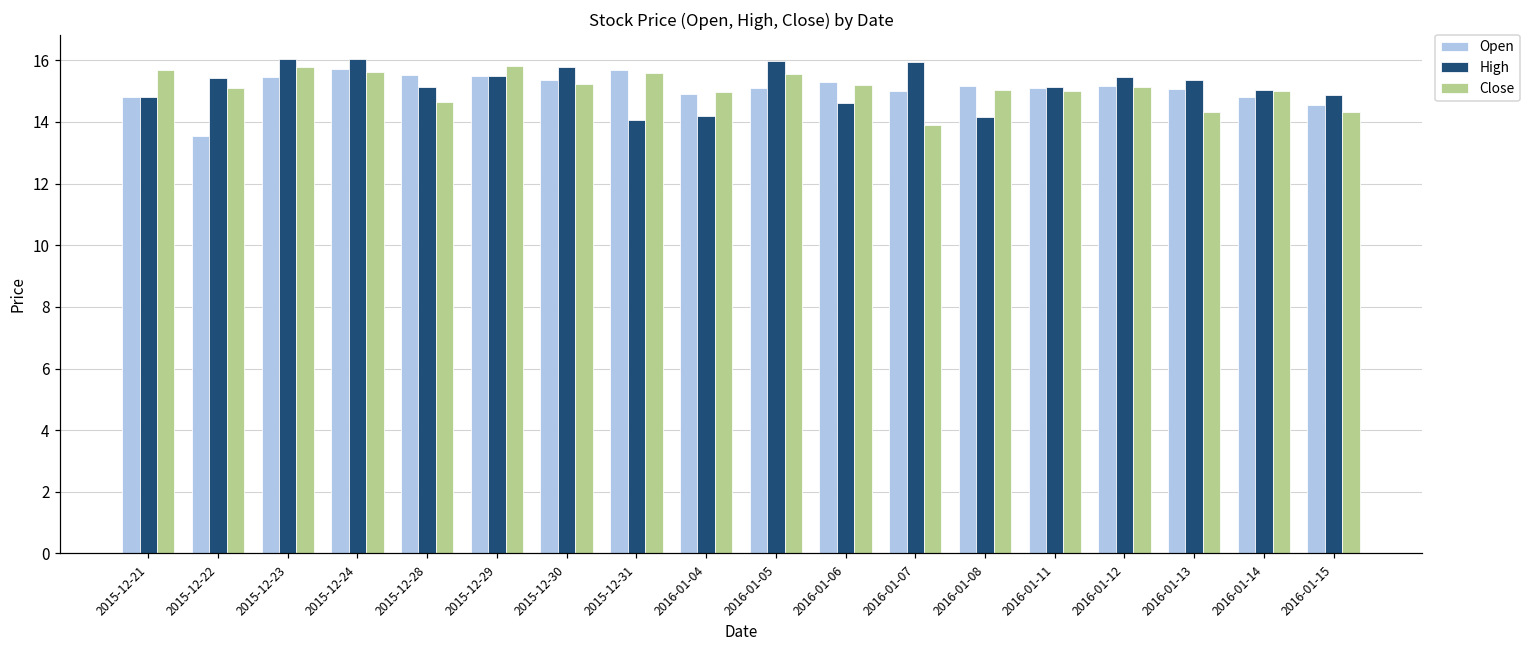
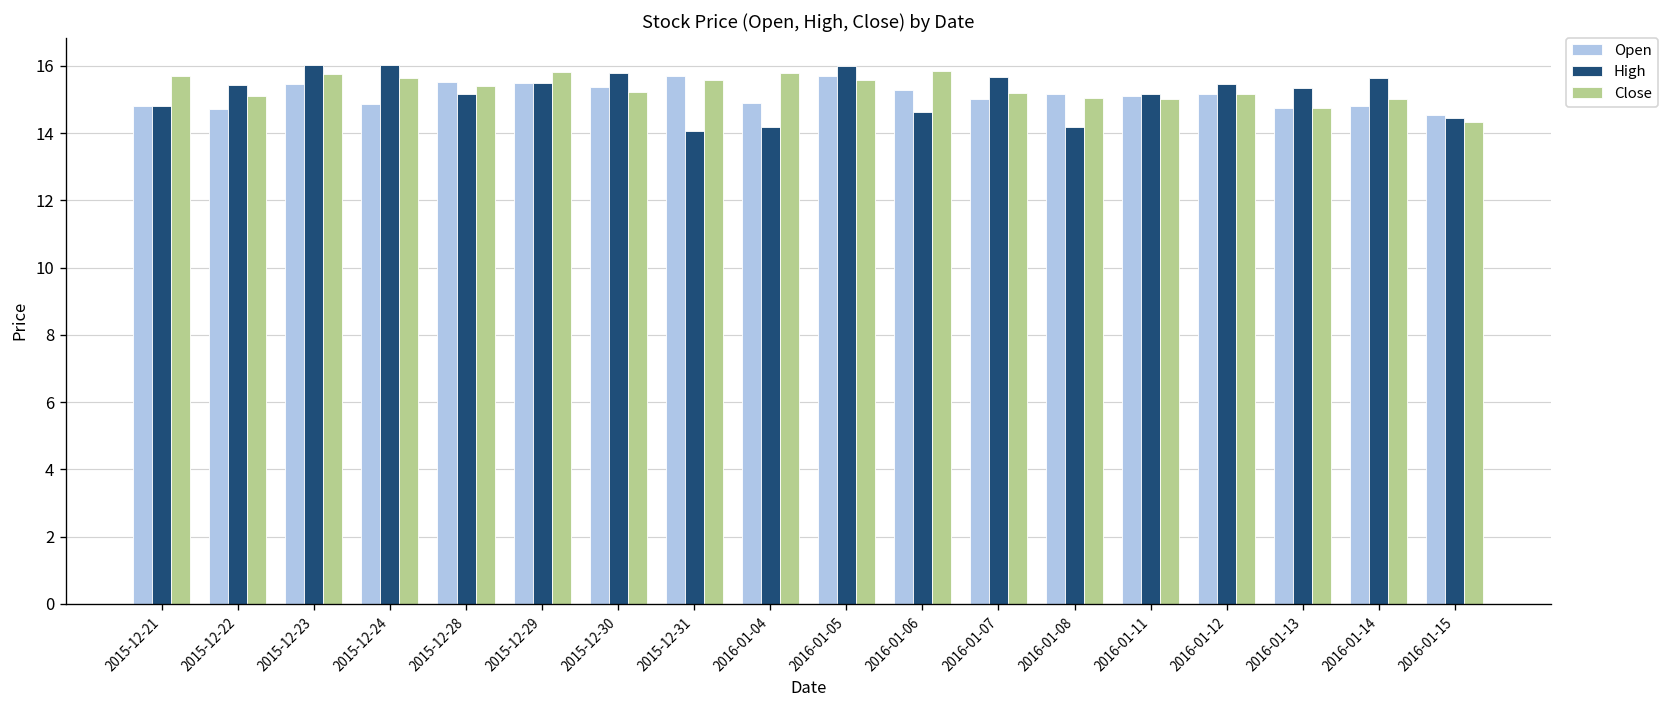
Open, 2015-12-22: 13.6 -> 14.7
Open, 2015-12-24: 15.7 -> 14.9
Close, 2015-12-28: 14.6 -> 15.4
Close, 2016-01-04: 15.0 -> 15.8
Open, 2016-01-05: 15.1 -> 15.7
Close, 2016-01-06: 15.2 -> 15.9
High, 2016-01-07: 16.0 -> 15.7
Close, 2016-01-07: 13.9 -> 15.2
Open, 2016-01-13: 15.1 -> 14.8
Close, 2016-01-13: 14.3 -> 14.8
High, 2016-01-14: 15.0 -> 15.6
High, 2016-01-15: 14.9 -> 14.5
